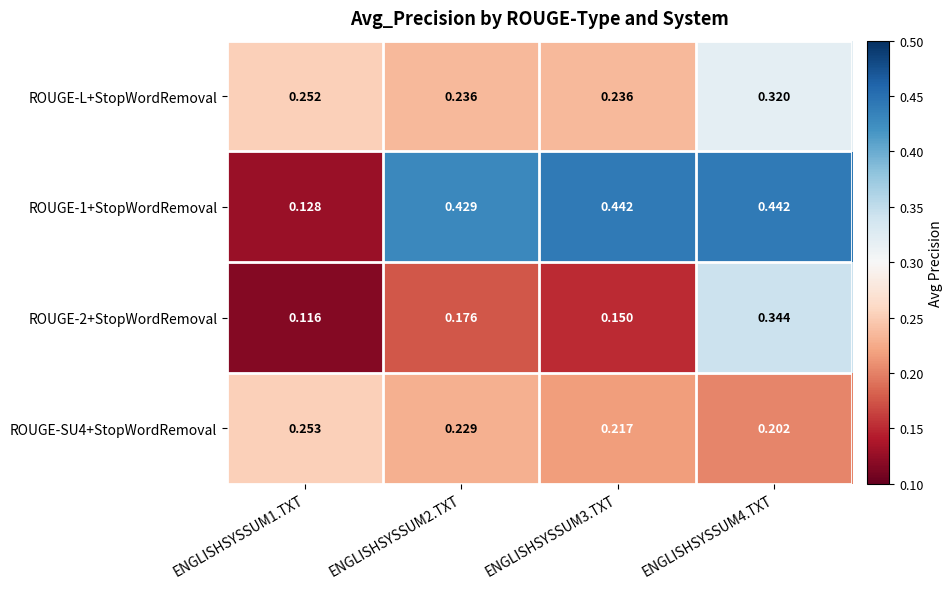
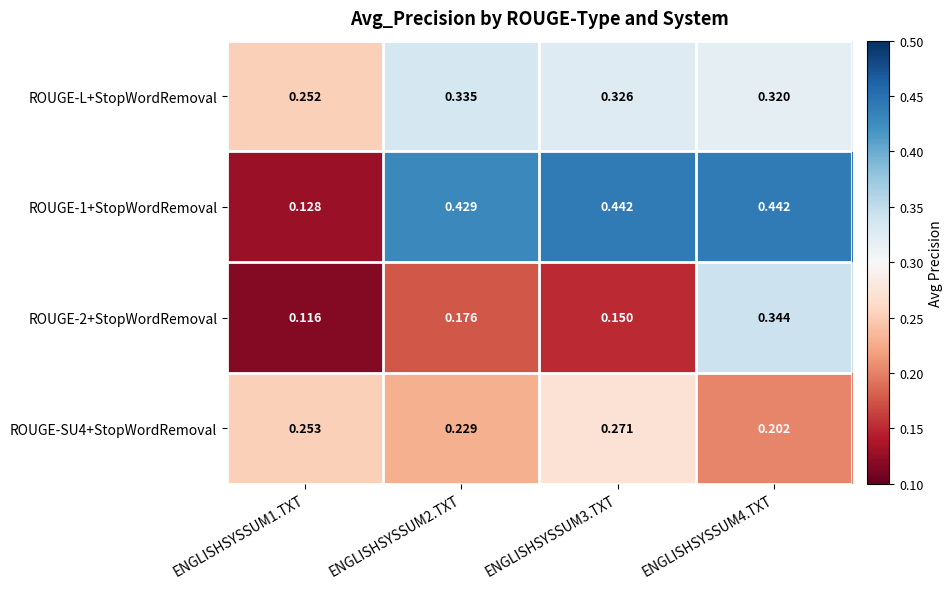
ROUGE-L+StopWordRemoval, ENGLISHSYSSUM2.TXT: 0.236 -> 0.335
ROUGE-L+StopWordRemoval, ENGLISHSYSSUM3.TXT: 0.236 -> 0.326
ROUGE-SU4+StopWordRemoval, ENGLISHSYSSUM3.TXT: 0.217 -> 0.271
